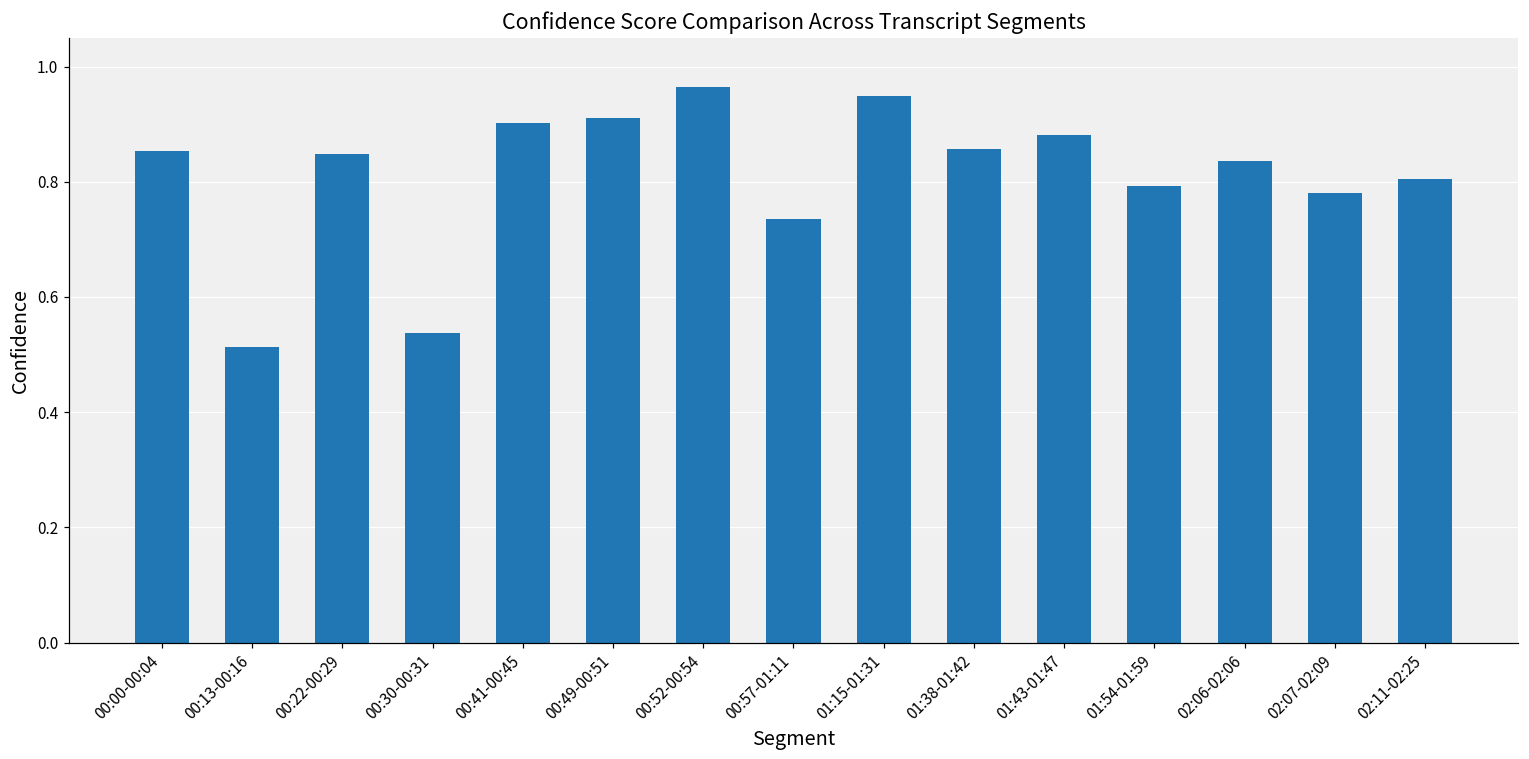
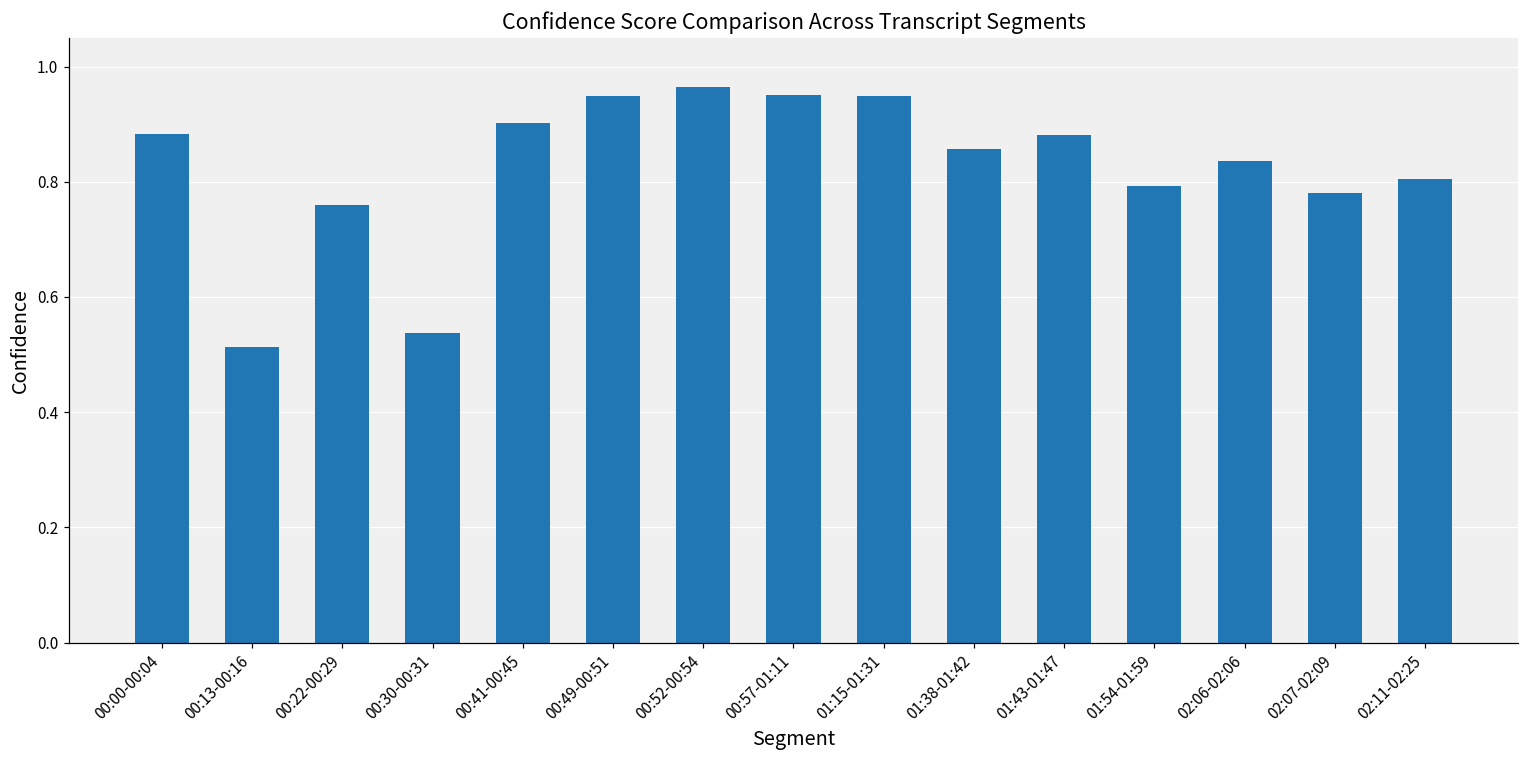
00:00-00:04: 0.85 -> 0.88
00:22-00:29: 0.85 -> 0.76
00:49-00:51: 0.91 -> 0.95
00:57-01:11: 0.73 -> 0.95
